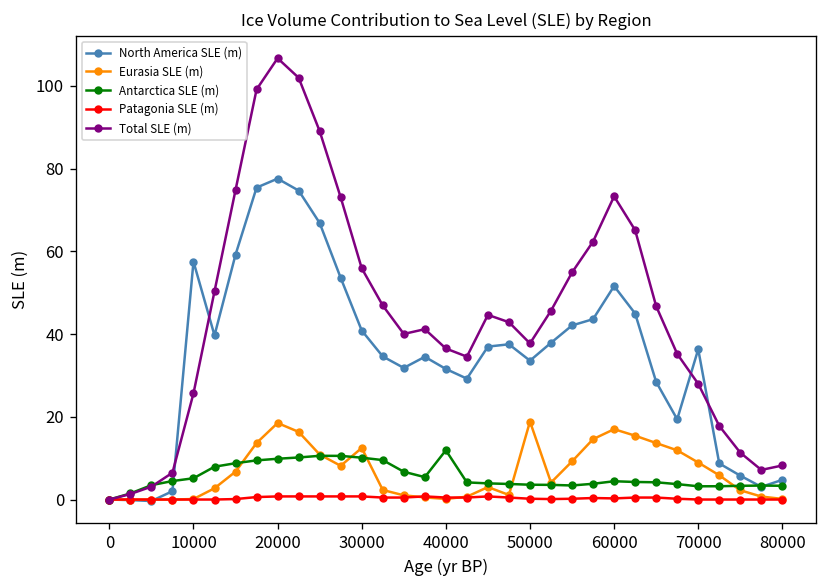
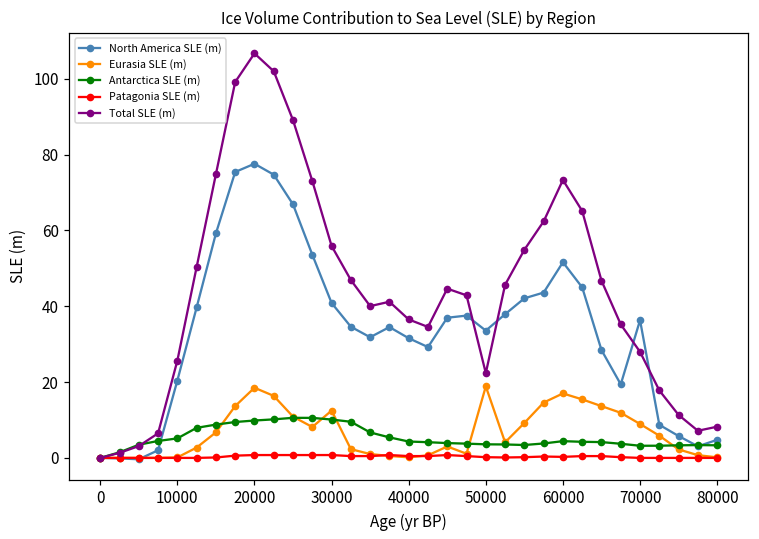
North America SLE (m), 10000: 58 -> 20
Antarctica SLE (m), 40000: 12 -> 4
Total SLE (m), 50000: 38 -> 22
